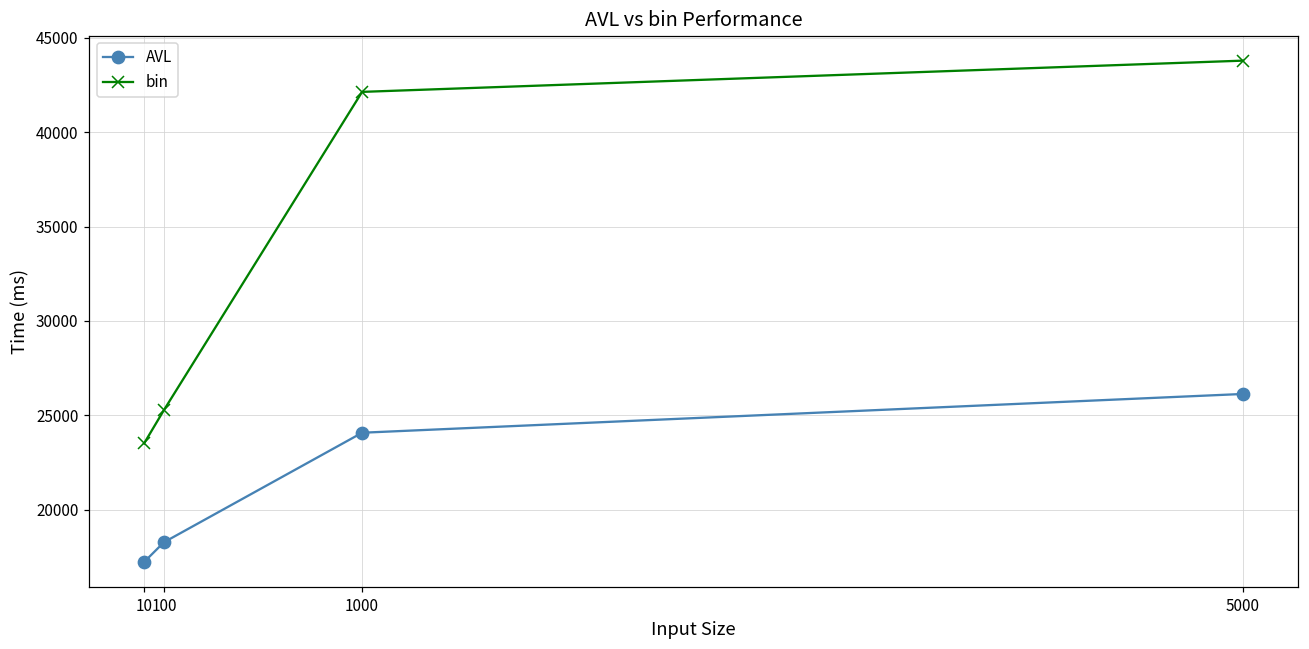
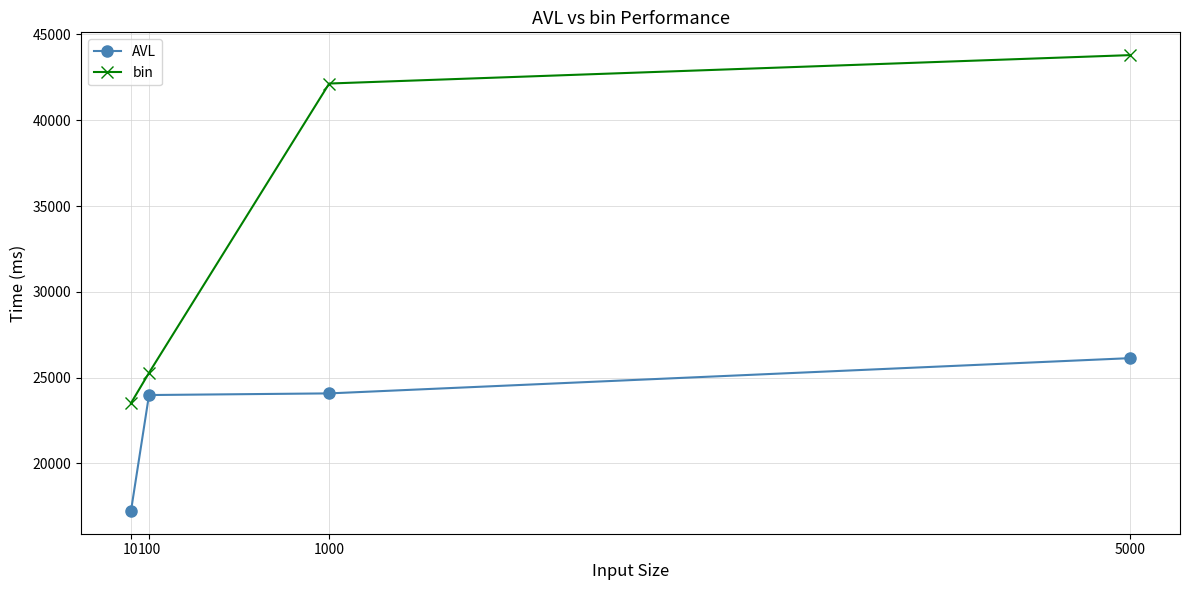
AVL, 100: 18300 -> 24000
